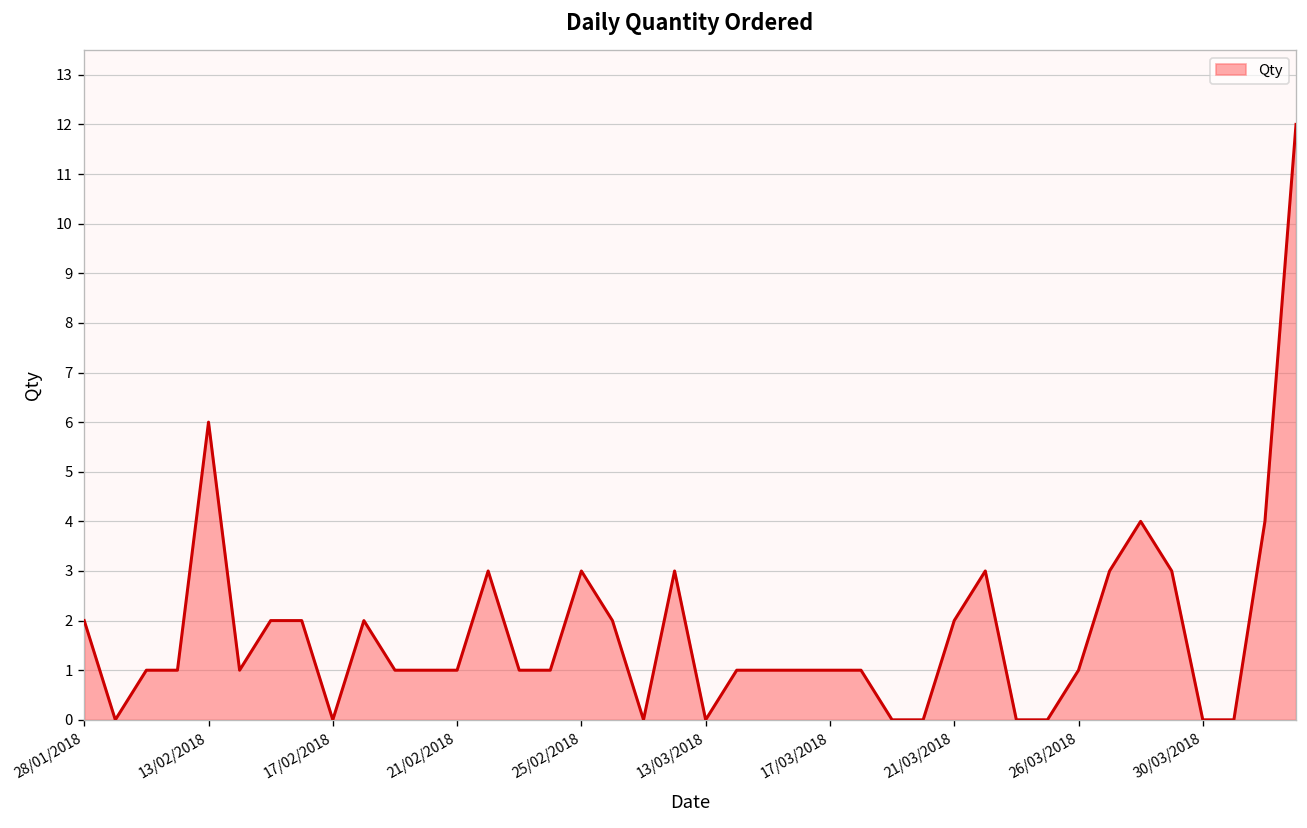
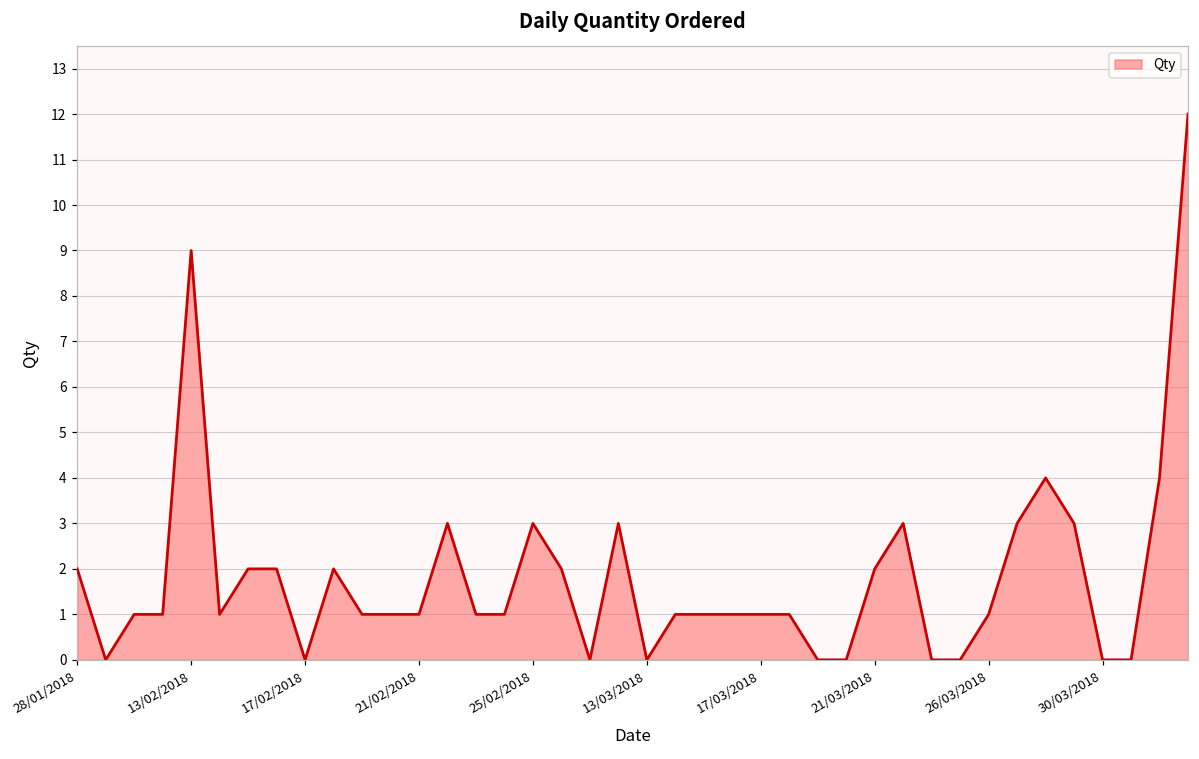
13/02/2018: 6 -> 9
